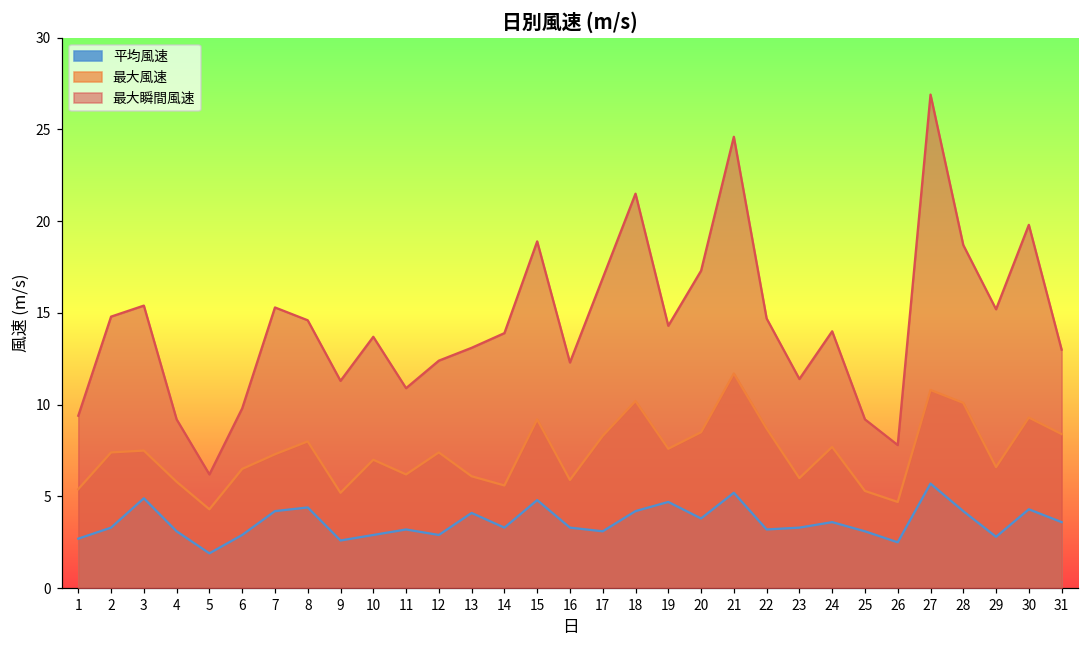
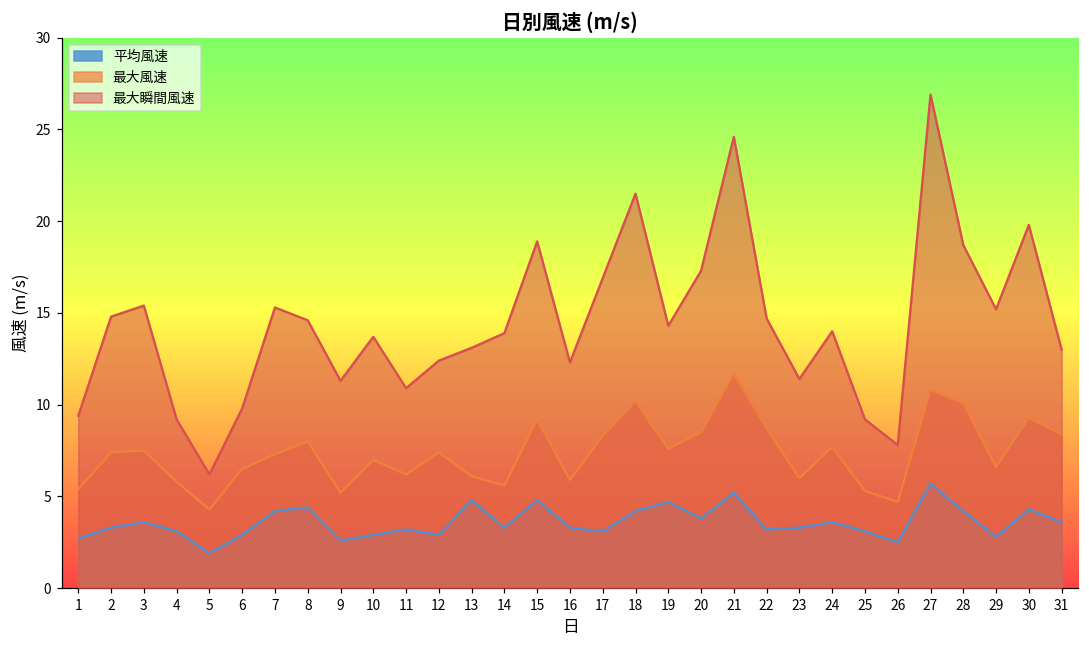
平均風速, 3: 4.9 -> 3.6
平均風速, 13: 4.1 -> 4.8
